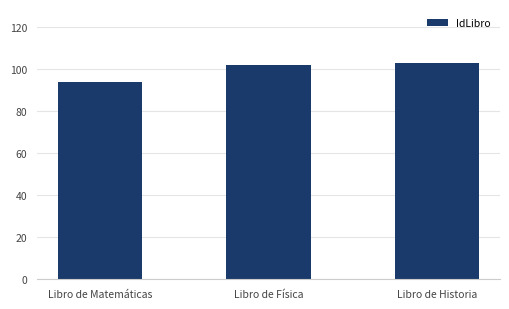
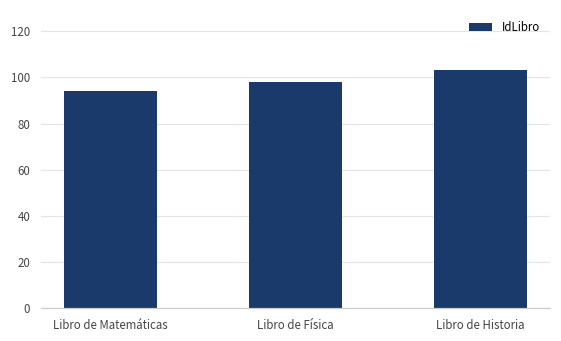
Libro de Física: 102 -> 98
